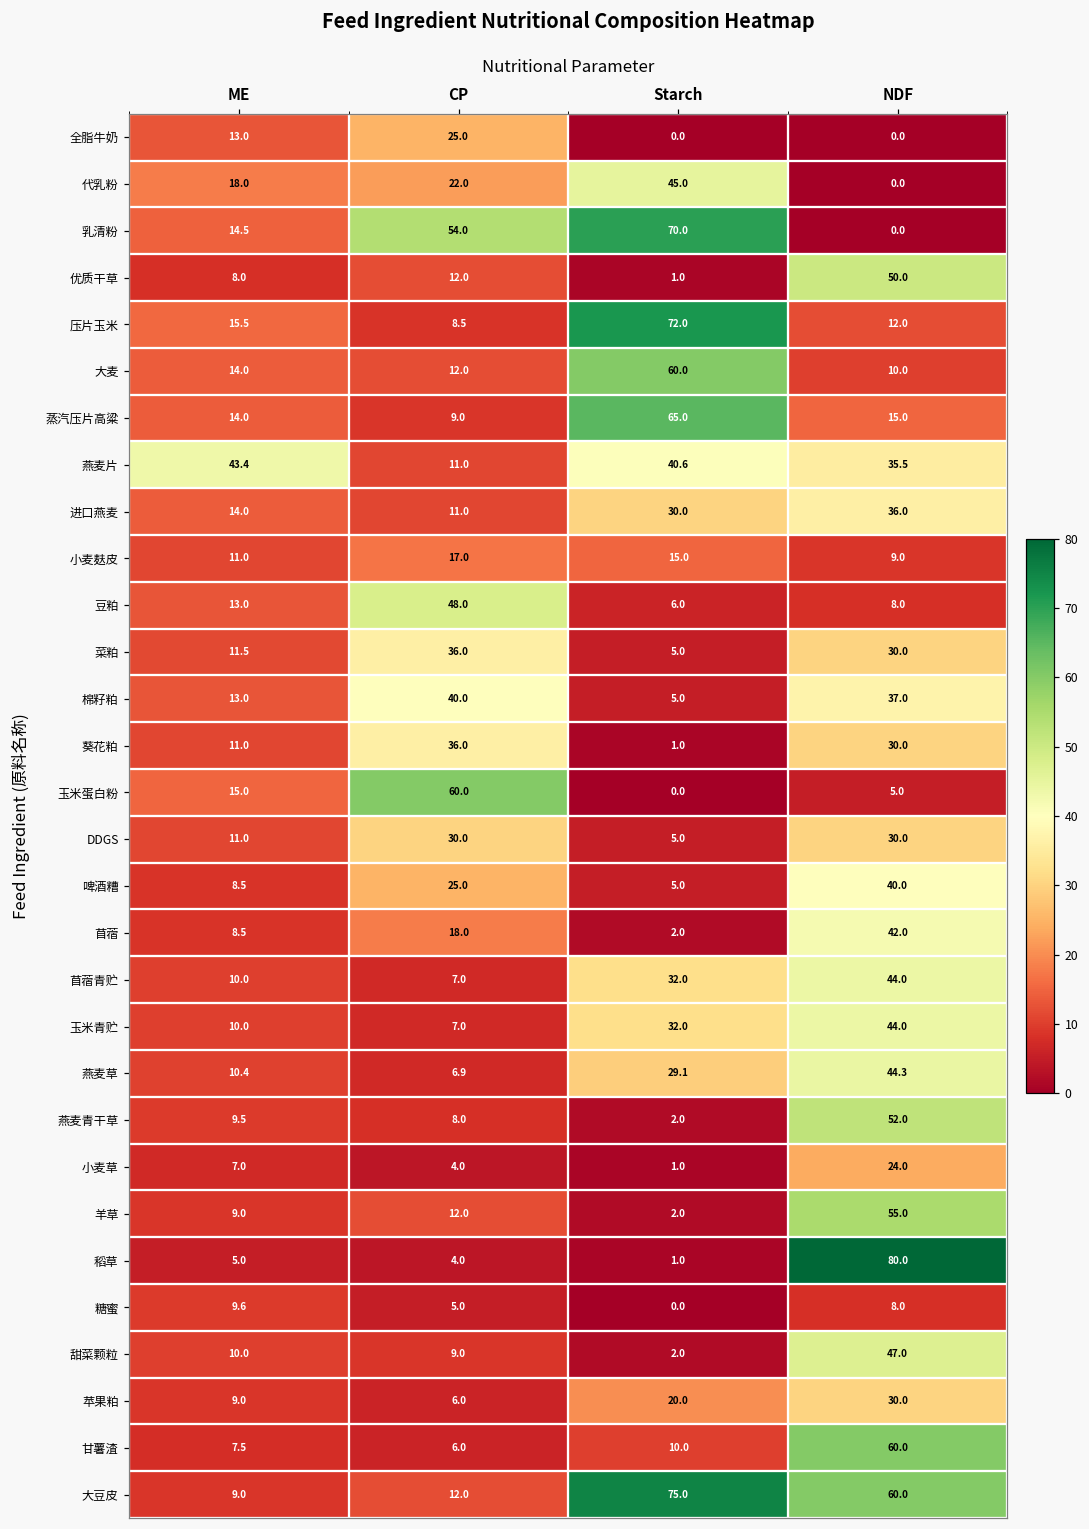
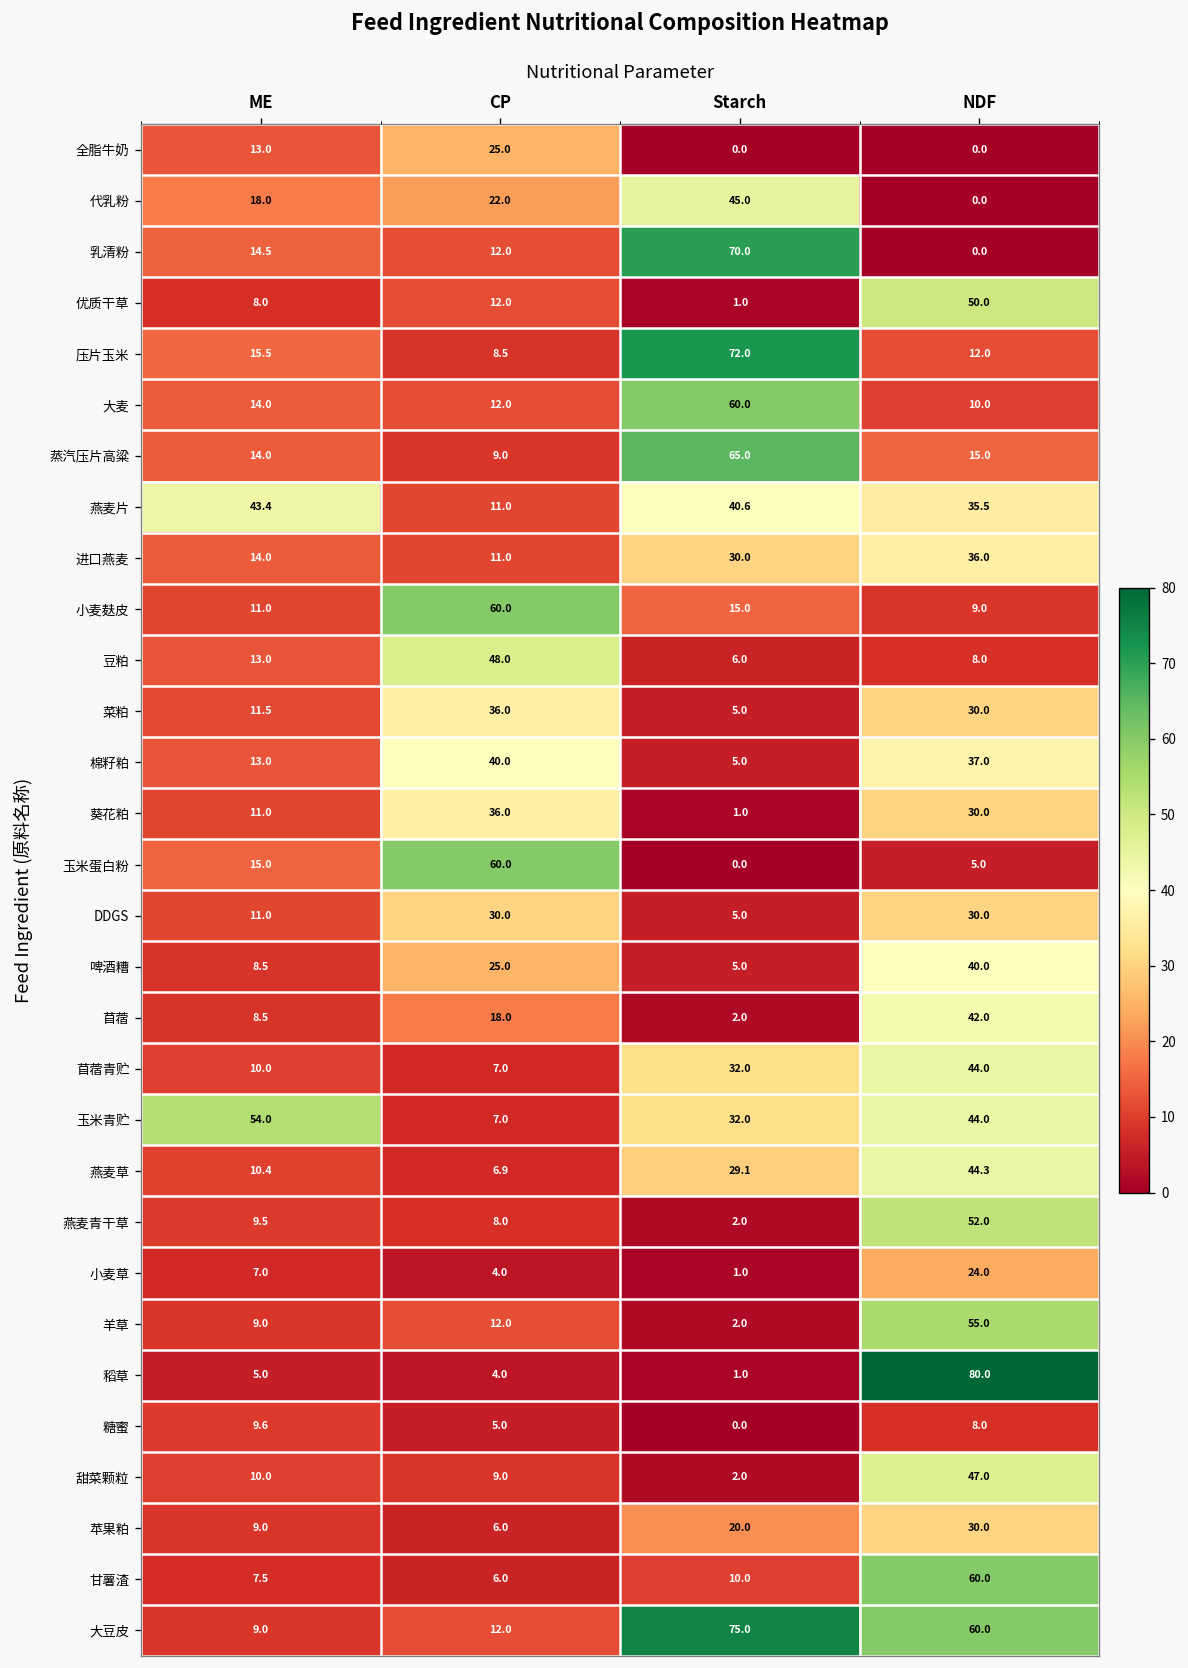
乳清粉, CP: 54.0 -> 12.0
小麦麸皮, CP: 17.0 -> 60.0
玉米青贮, ME: 10.0 -> 54.0
